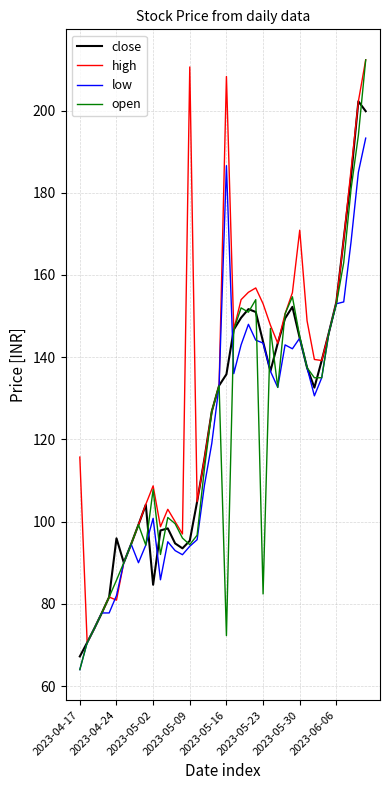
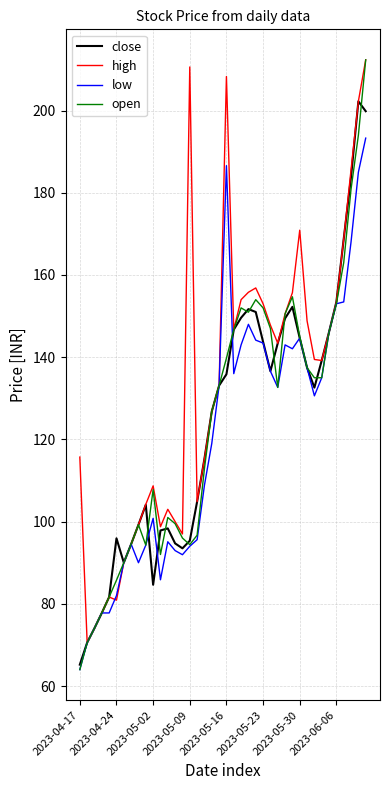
close, 2023-04-17: 67 -> 65
open, 2023-05-16: 72 -> 140
open, 2023-05-23: 82 -> 152
